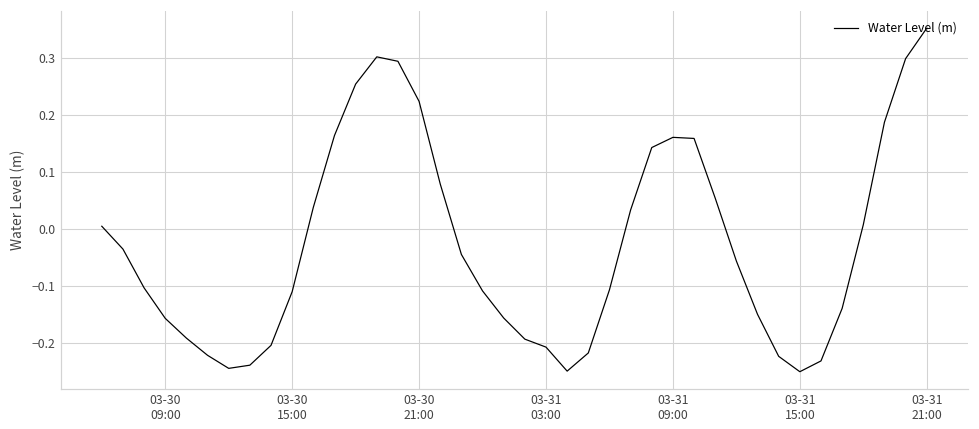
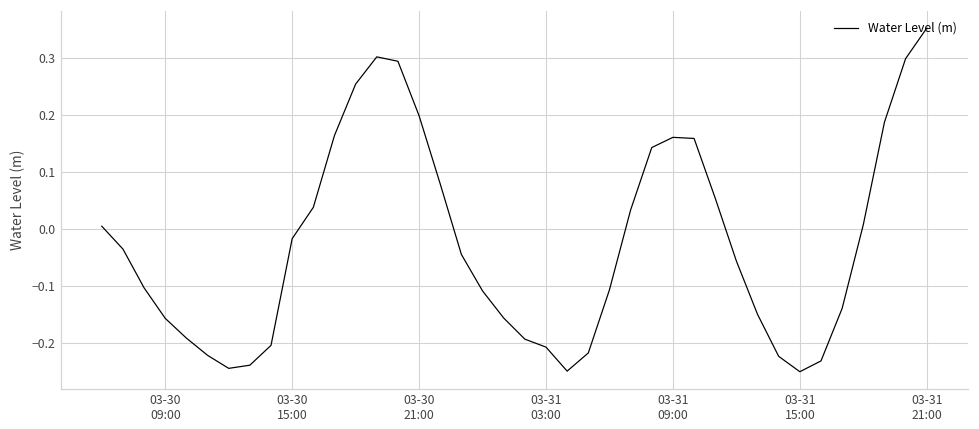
03-30 15:00: -0.11 -> -0.02
03-30 21:00: 0.22 -> 0.20
